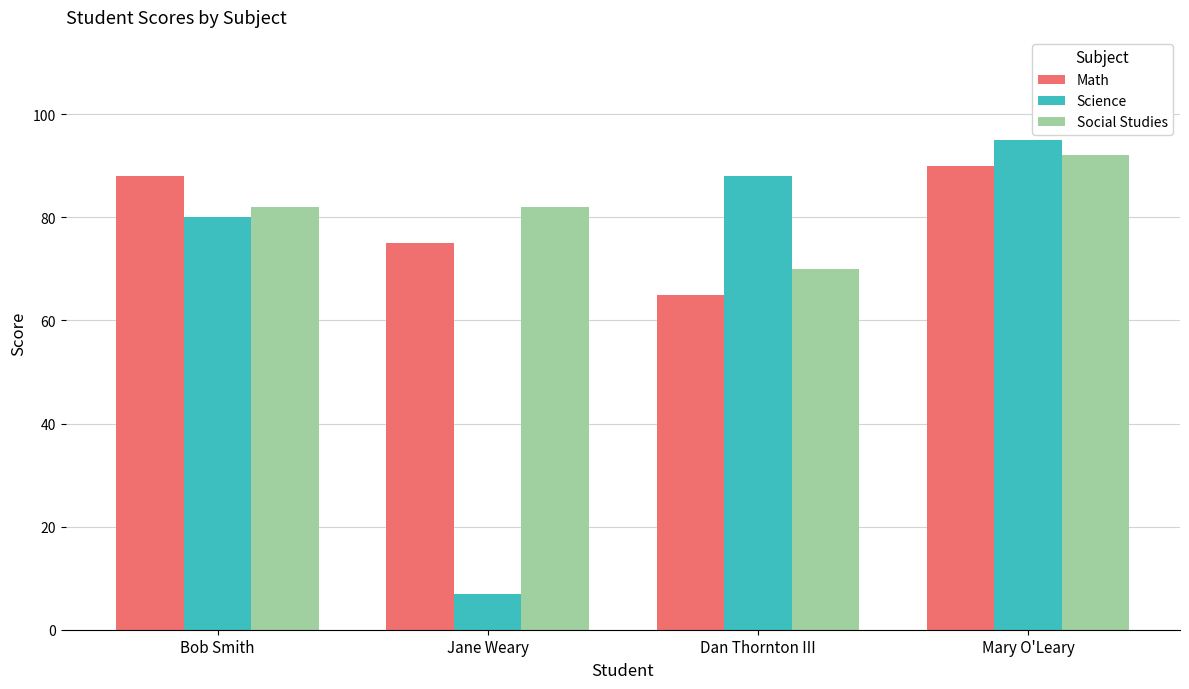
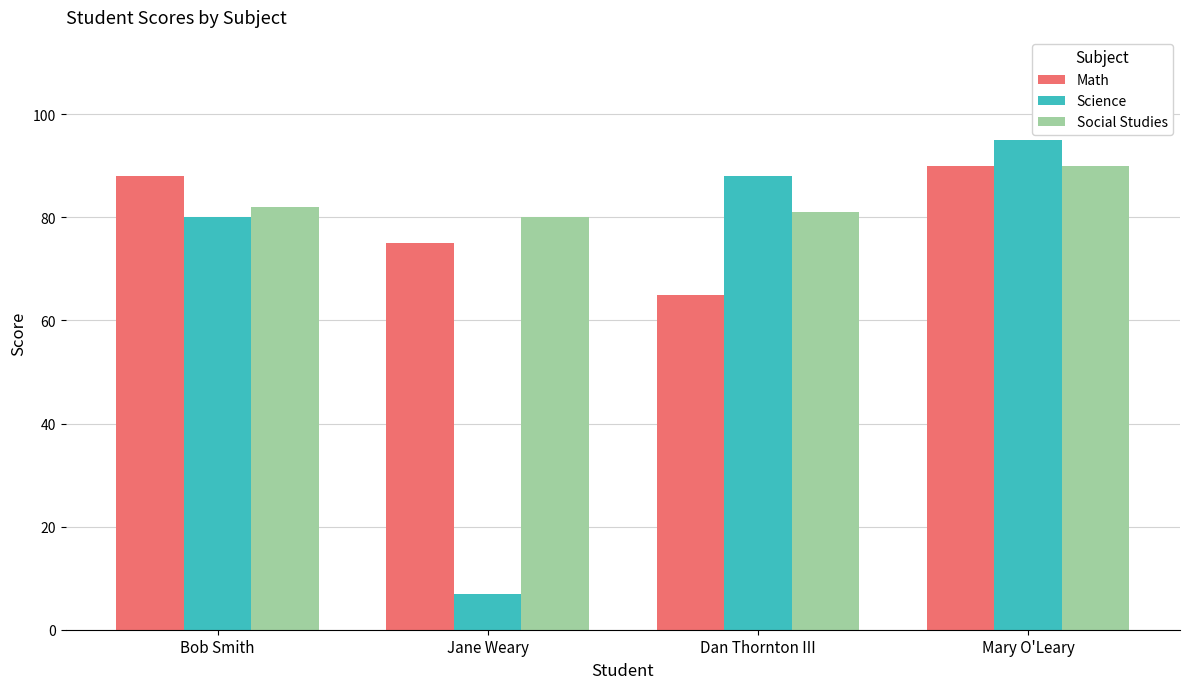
Social Studies, Jane Weary: 82 -> 80
Social Studies, Dan Thornton III: 70 -> 81
Social Studies, Mary O'Leary: 92 -> 90
